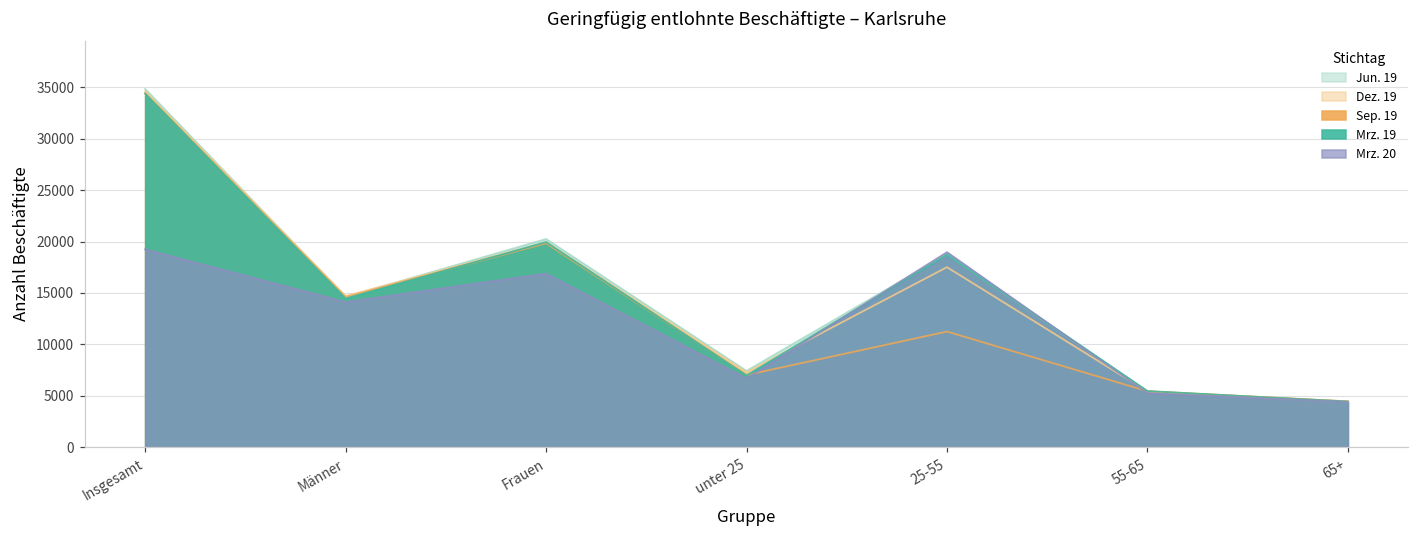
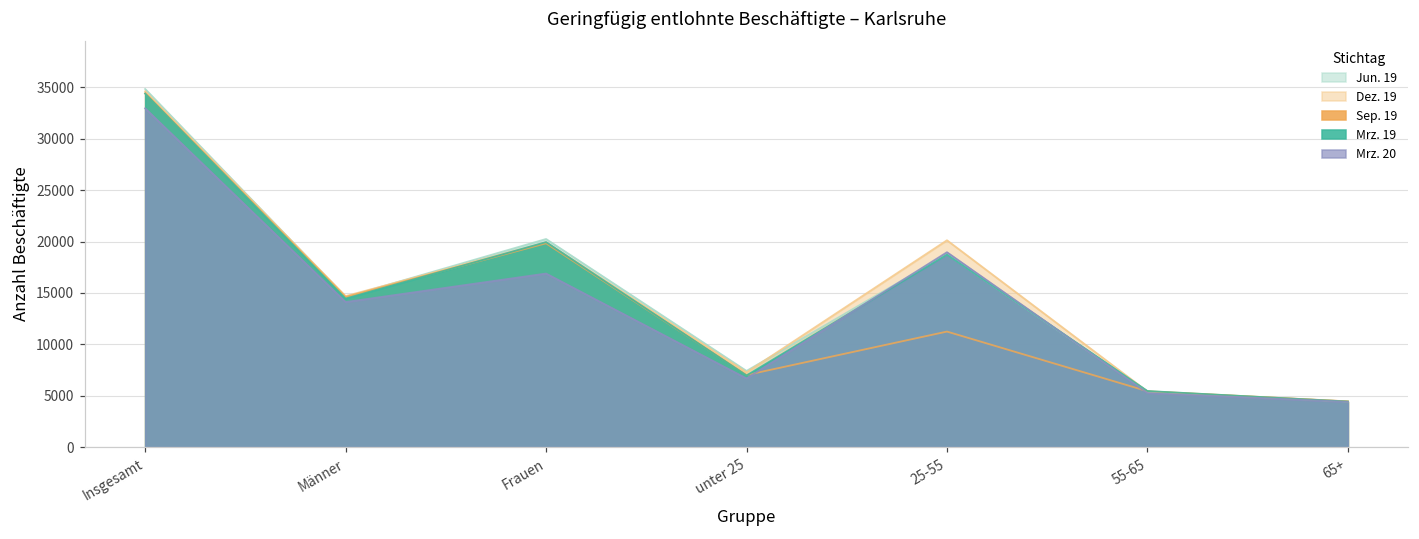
Mrz. 20, Insgesamt: 19000 -> 33000
Dez. 19, 25-55: 18000 -> 20000
